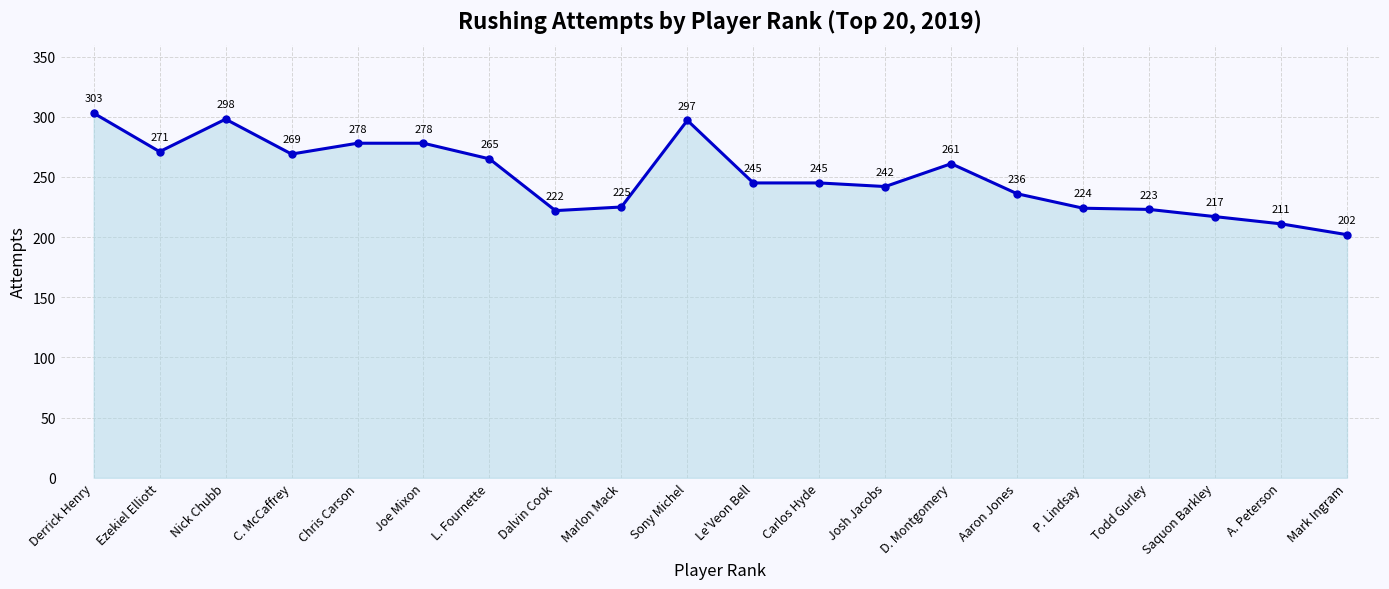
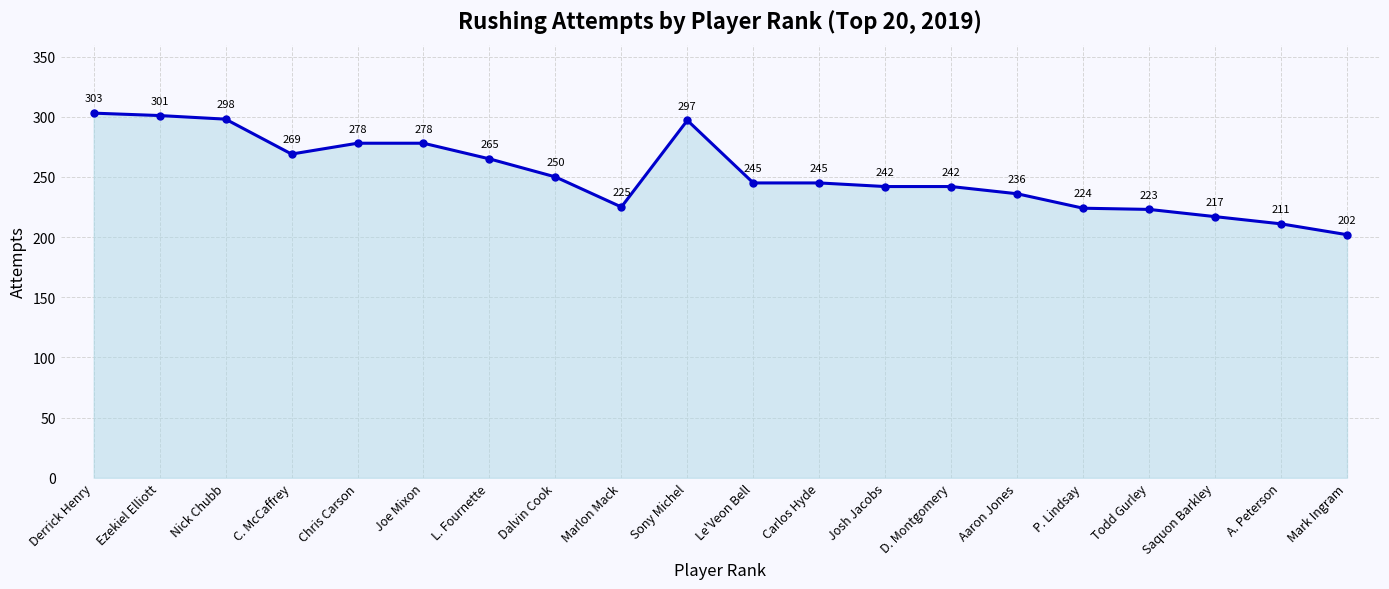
Ezekiel Elliott: 271 -> 301
Dalvin Cook: 222 -> 250
D. Montgomery: 261 -> 242
